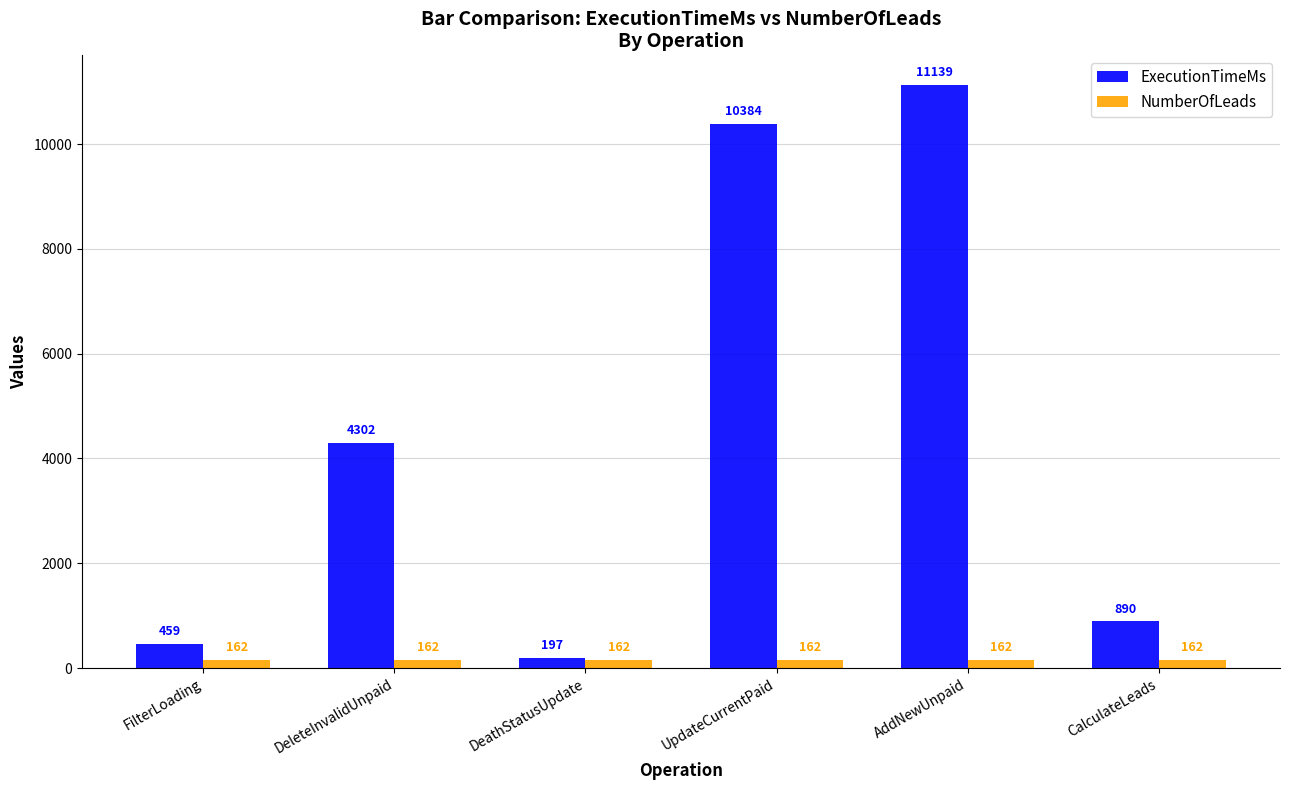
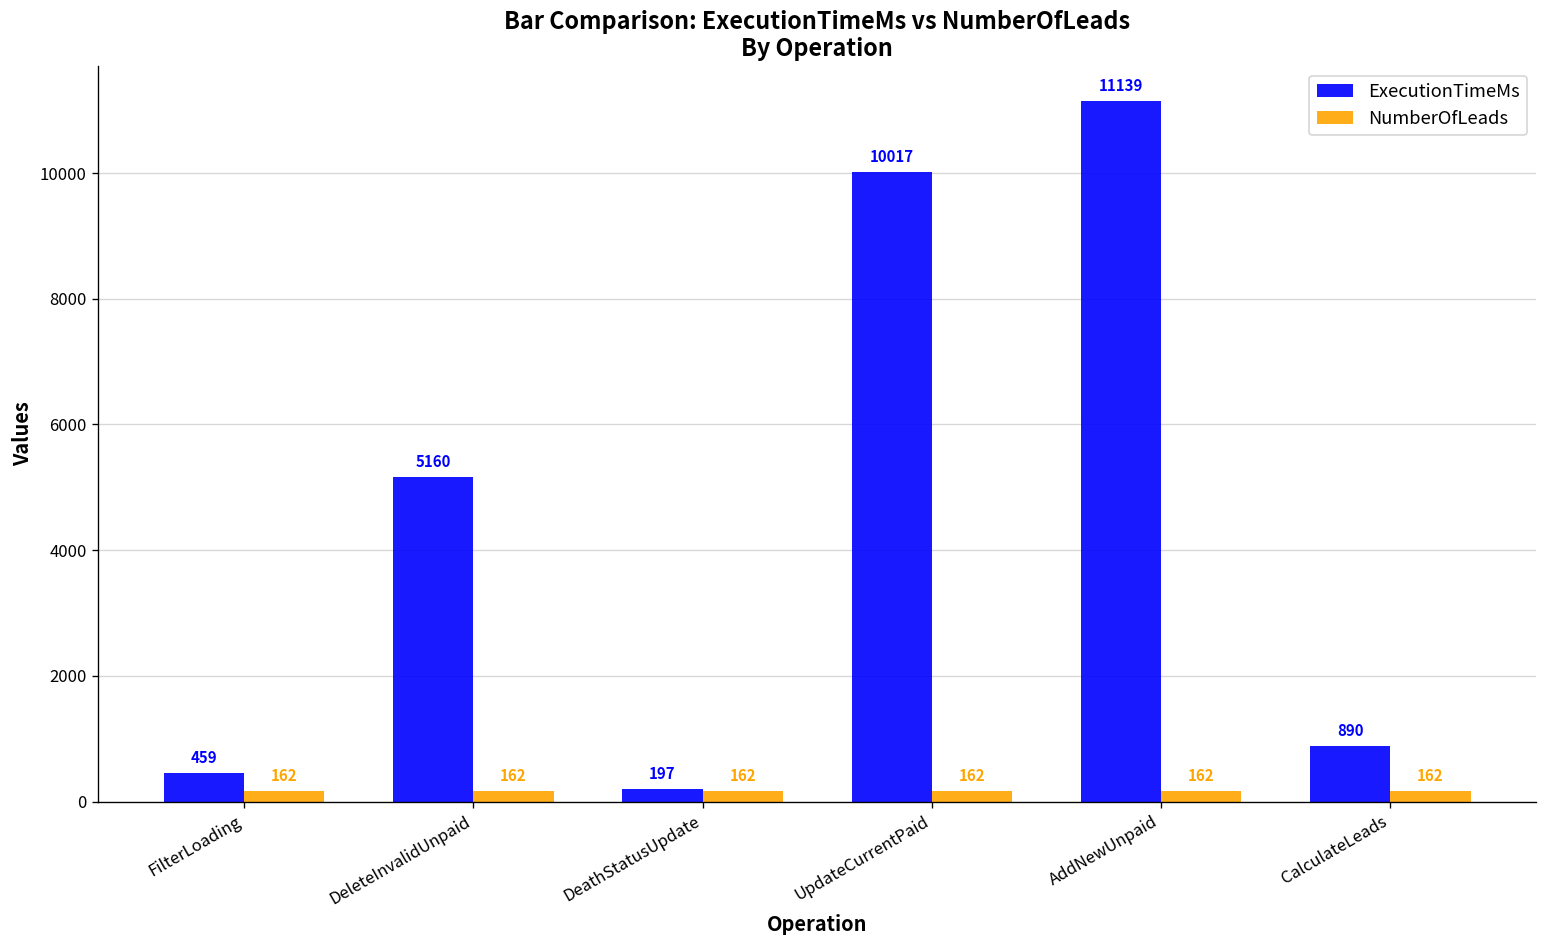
ExecutionTimeMs, DeleteInvalidUnpaid: 4302 -> 5160
ExecutionTimeMs, UpdateCurrentPaid: 10384 -> 10017
